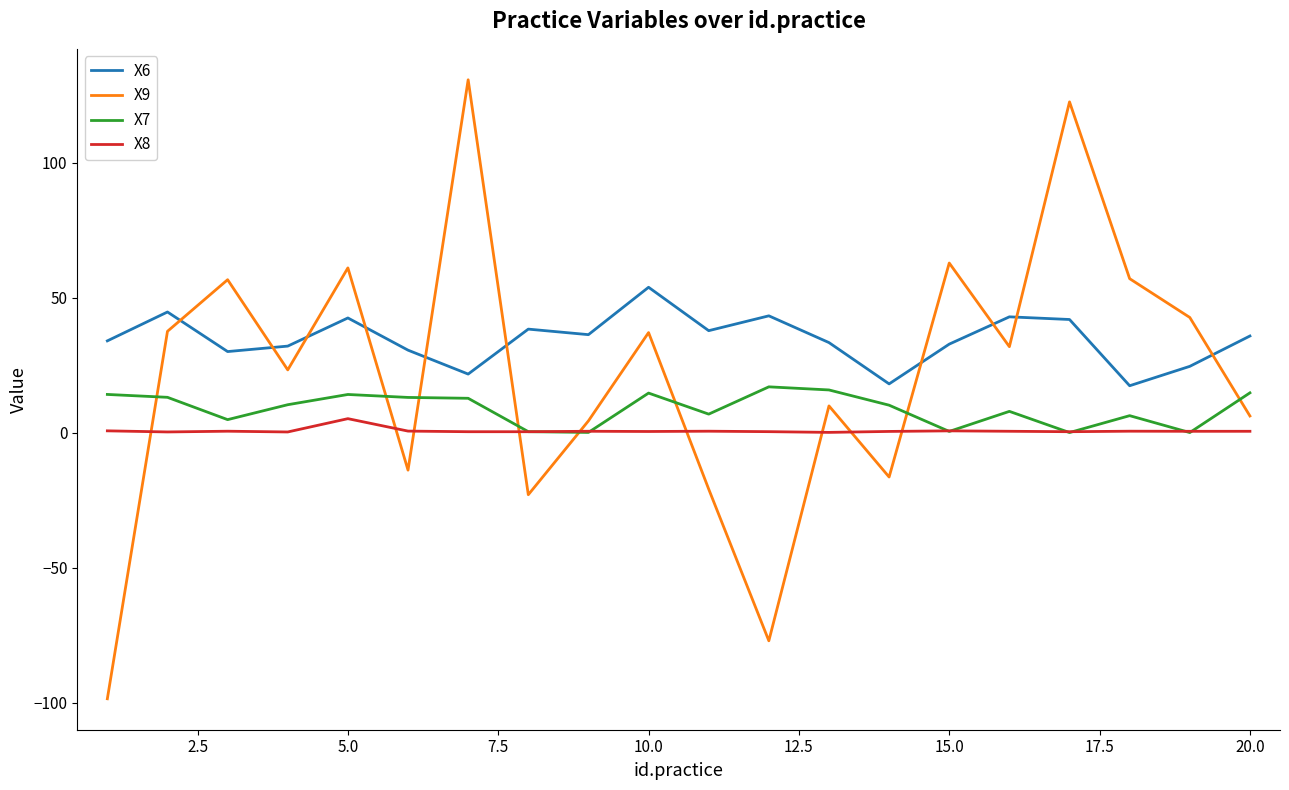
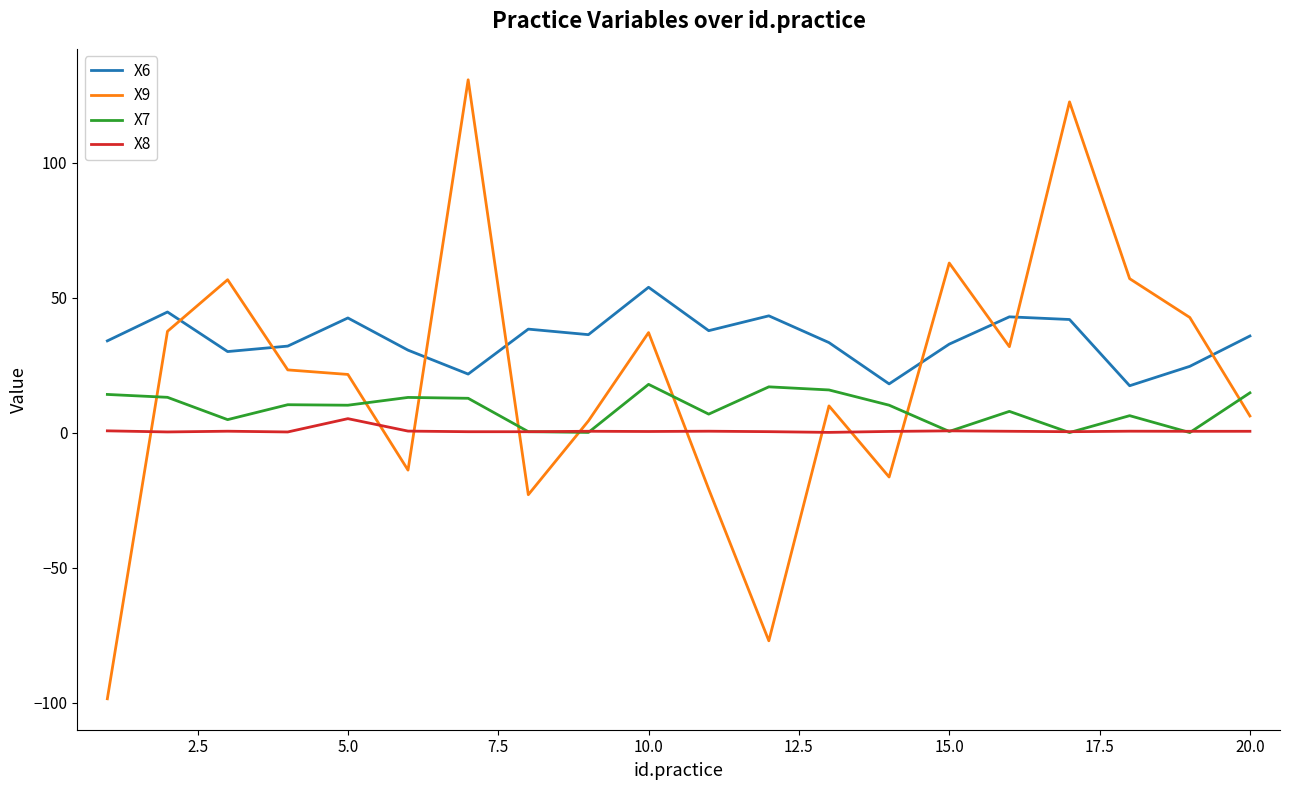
X9, 5.0: 61 -> 22
X7, 5.0: 14 -> 10
X7, 10.0: 15 -> 18
